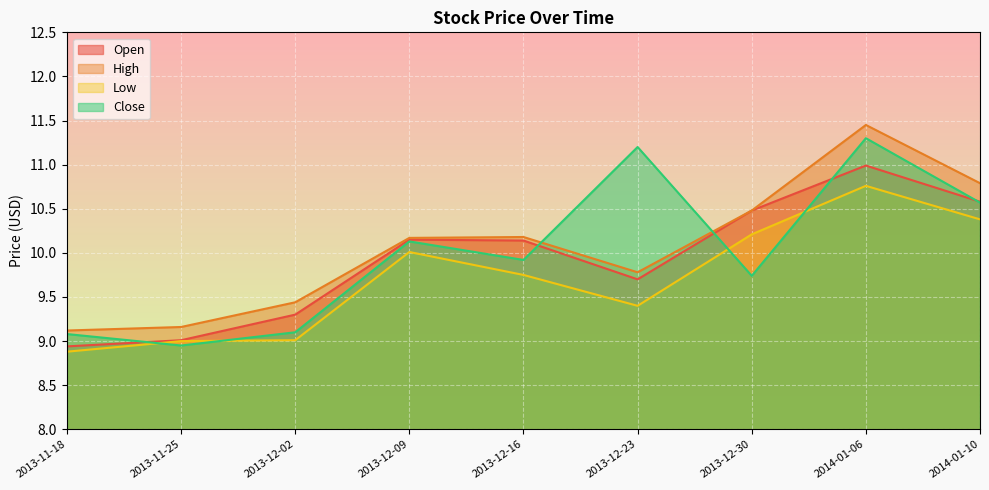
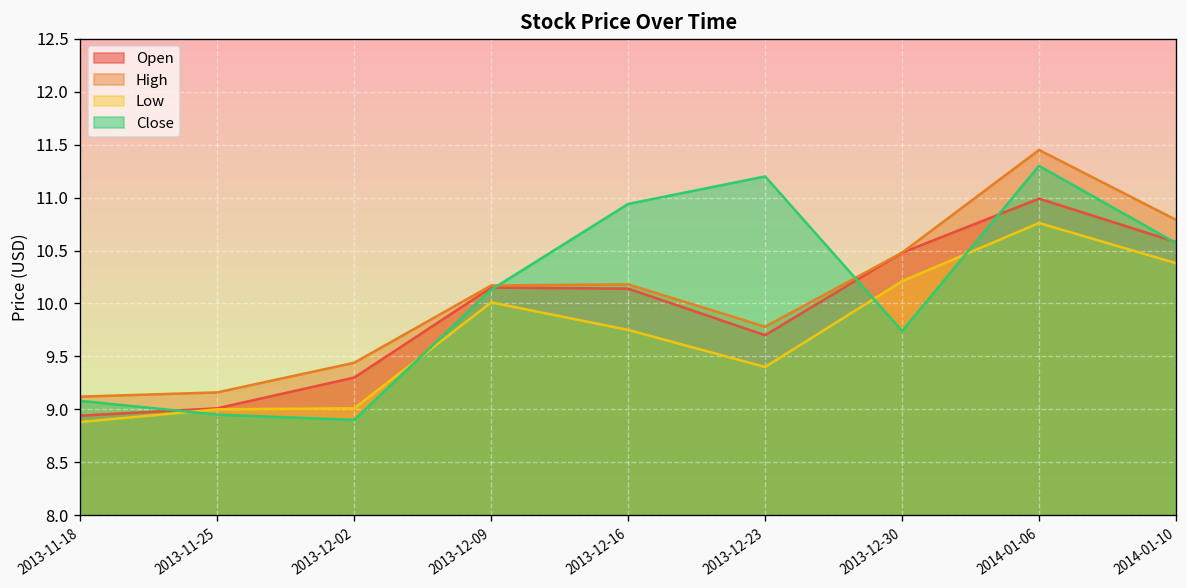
Close, 2013-12-02: 9.1 -> 8.9
Close, 2013-12-16: 9.9 -> 10.9
